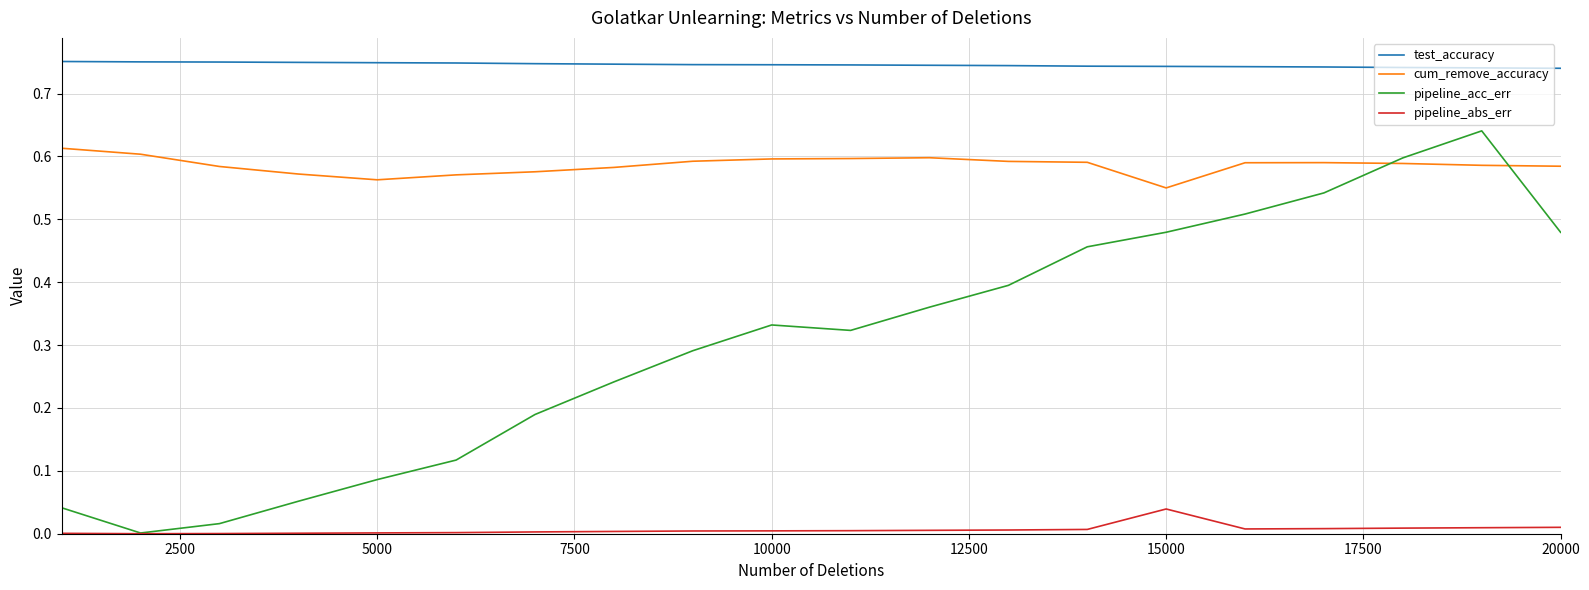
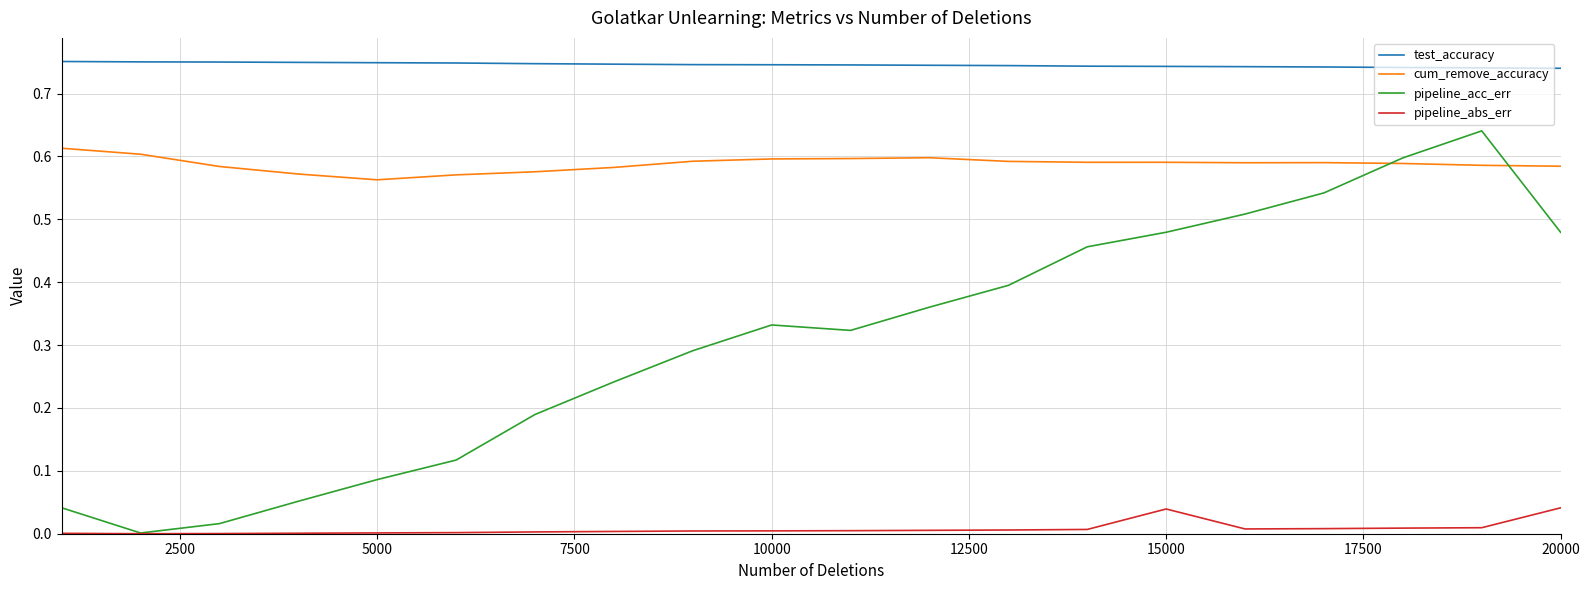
cum_remove_accuracy, 15000: 0.55 -> 0.59
pipeline_abs_err, 20000: 0.01 -> 0.04
